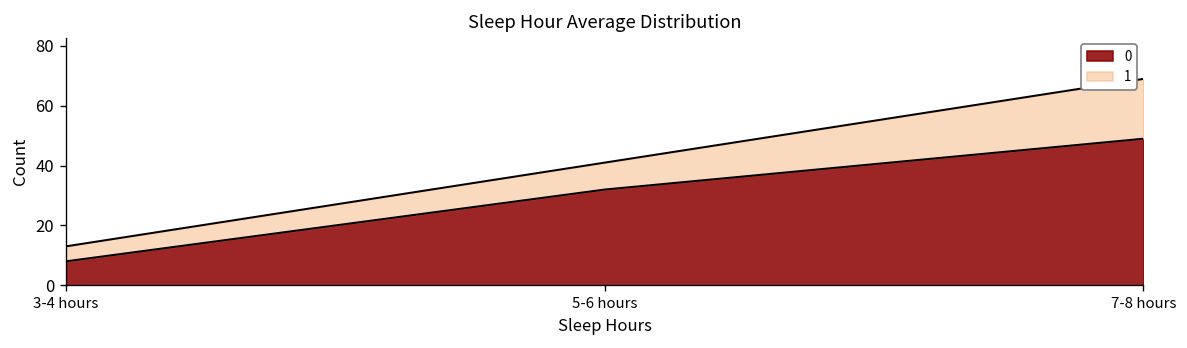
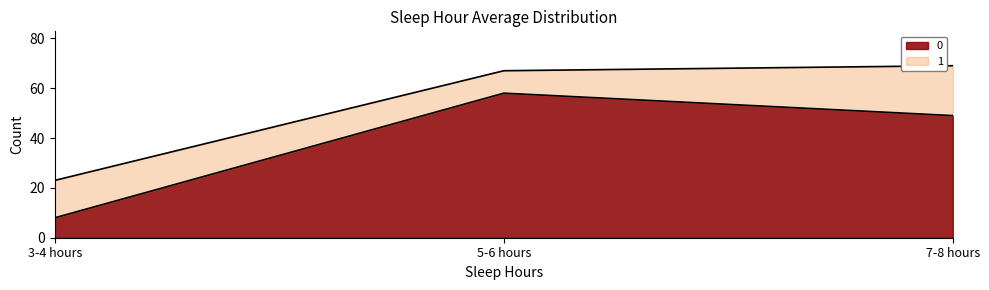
1, 3-4 hours: 5 -> 15
0, 5-6 hours: 32 -> 58
